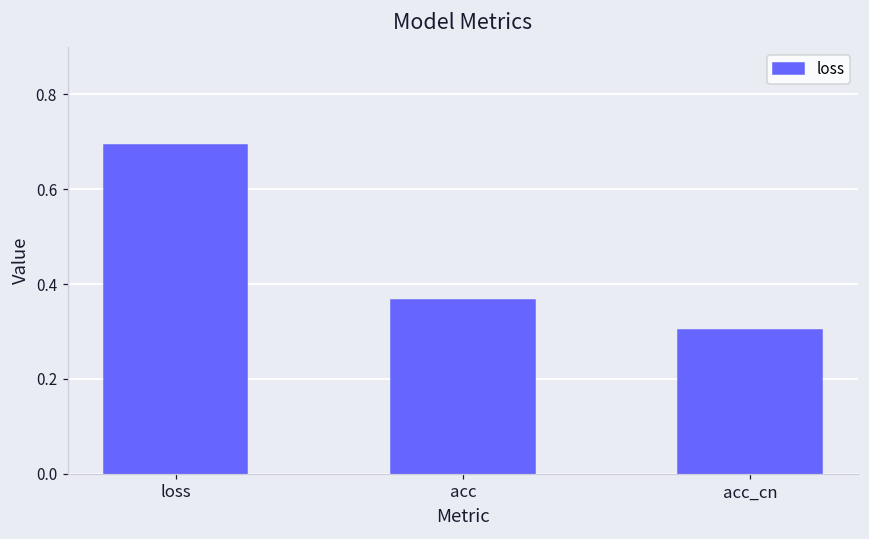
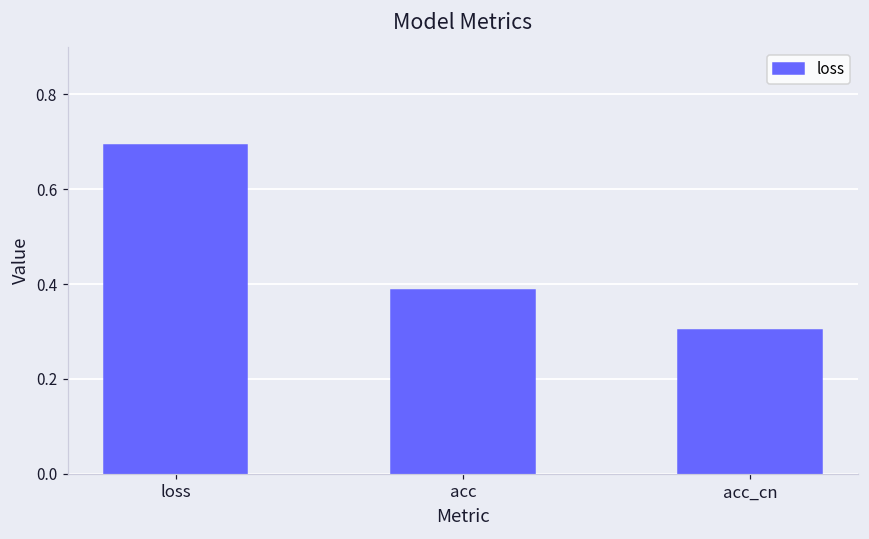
acc: 0.37 -> 0.39
